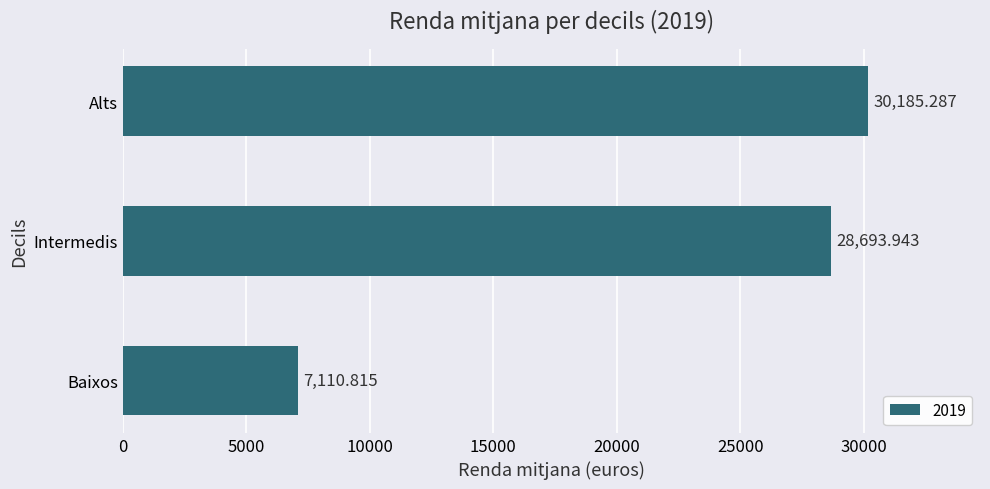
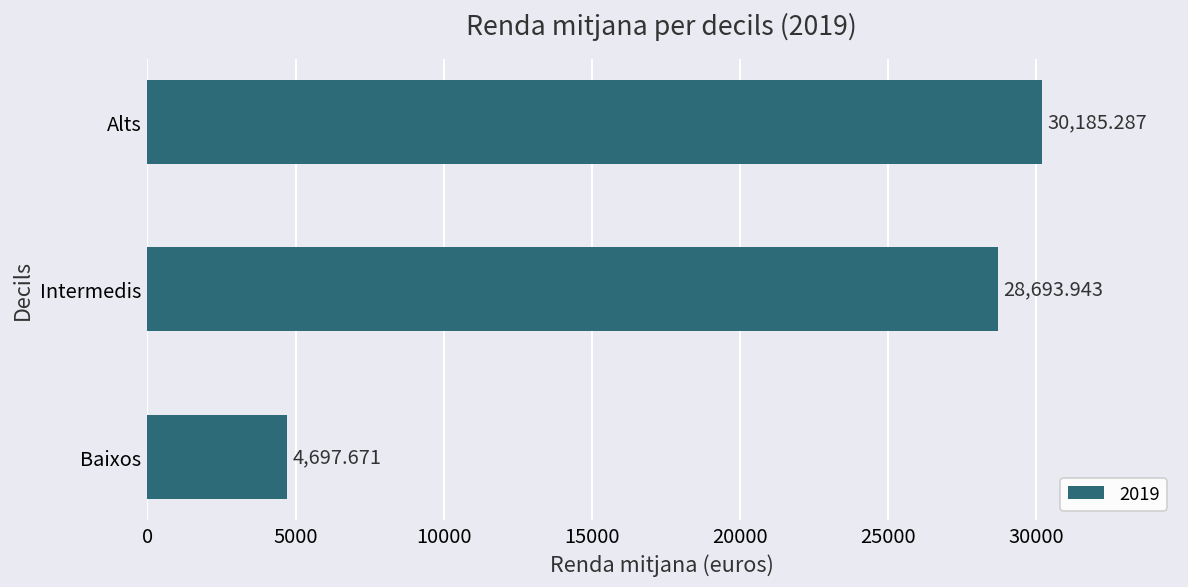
Baixos: 7,110.815 -> 4,697.671
